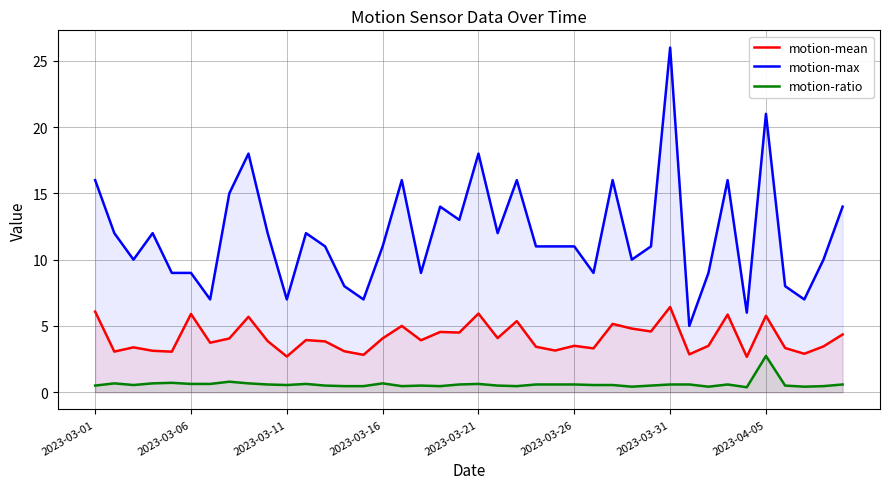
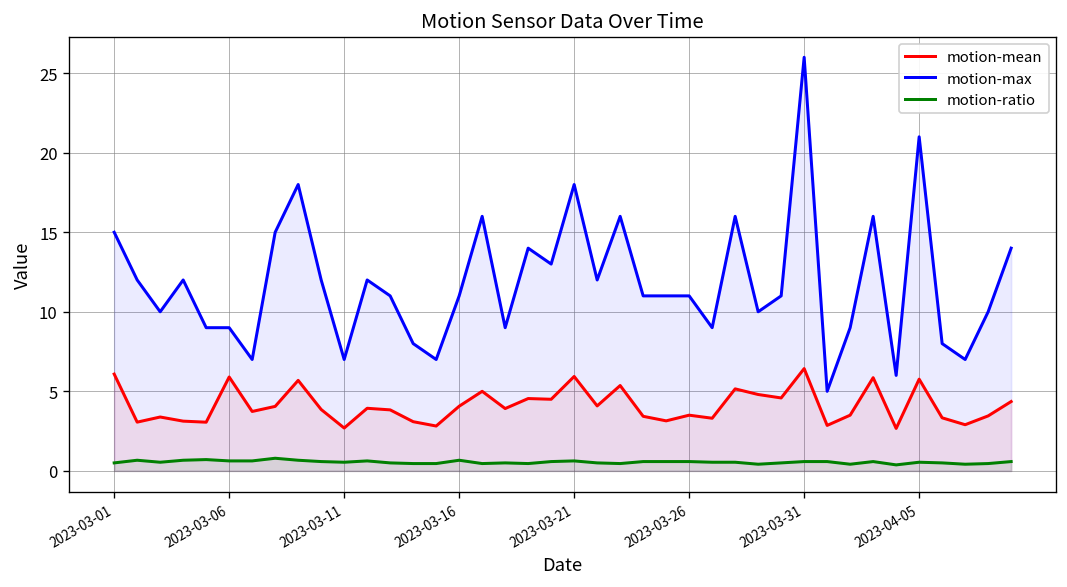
motion-max, 2023-03-01: 16 -> 15
motion-ratio, 2023-04-05: 2.7 -> 0.5
